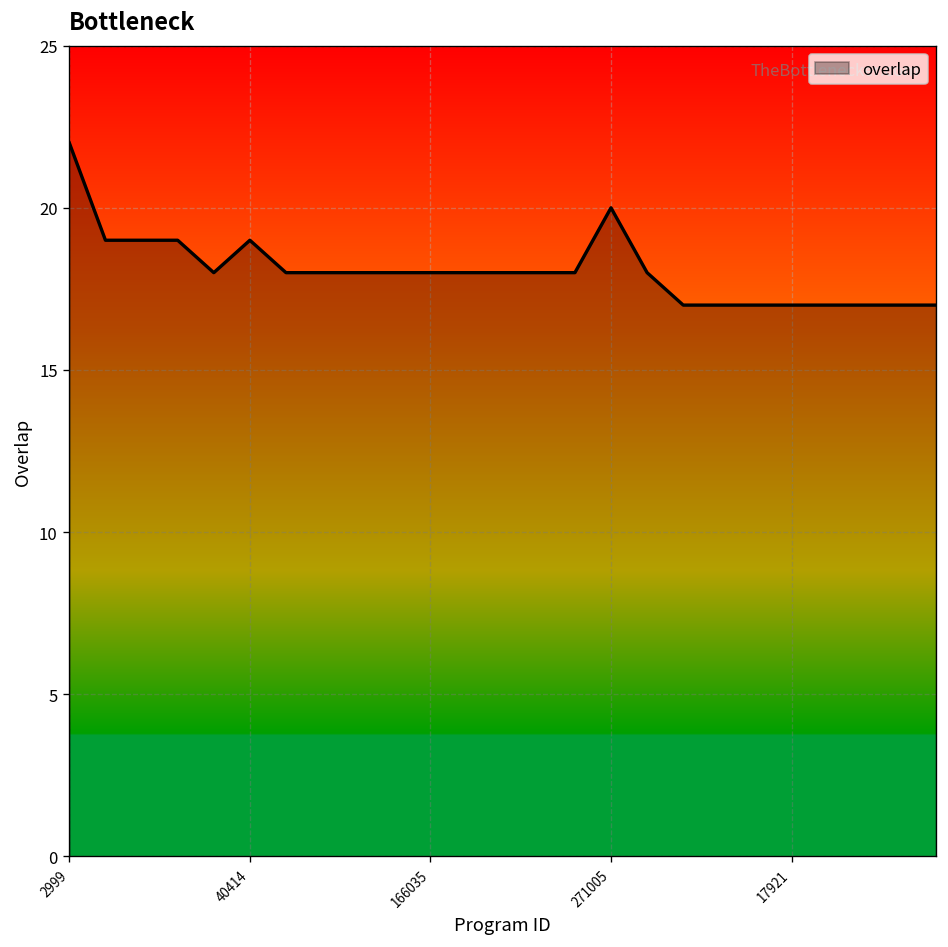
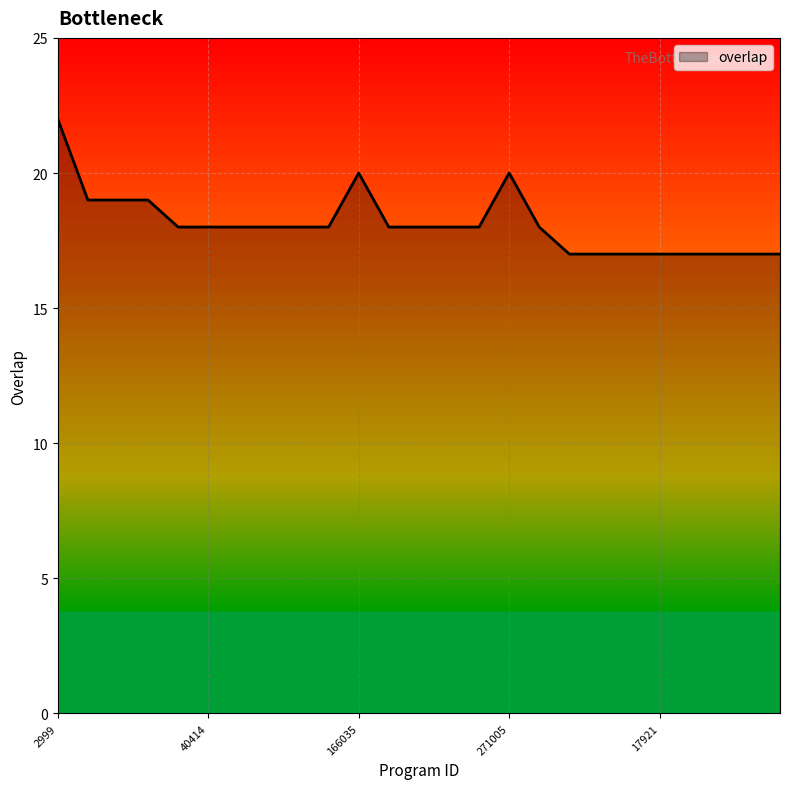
40414: 19 -> 18
166035: 18 -> 20
